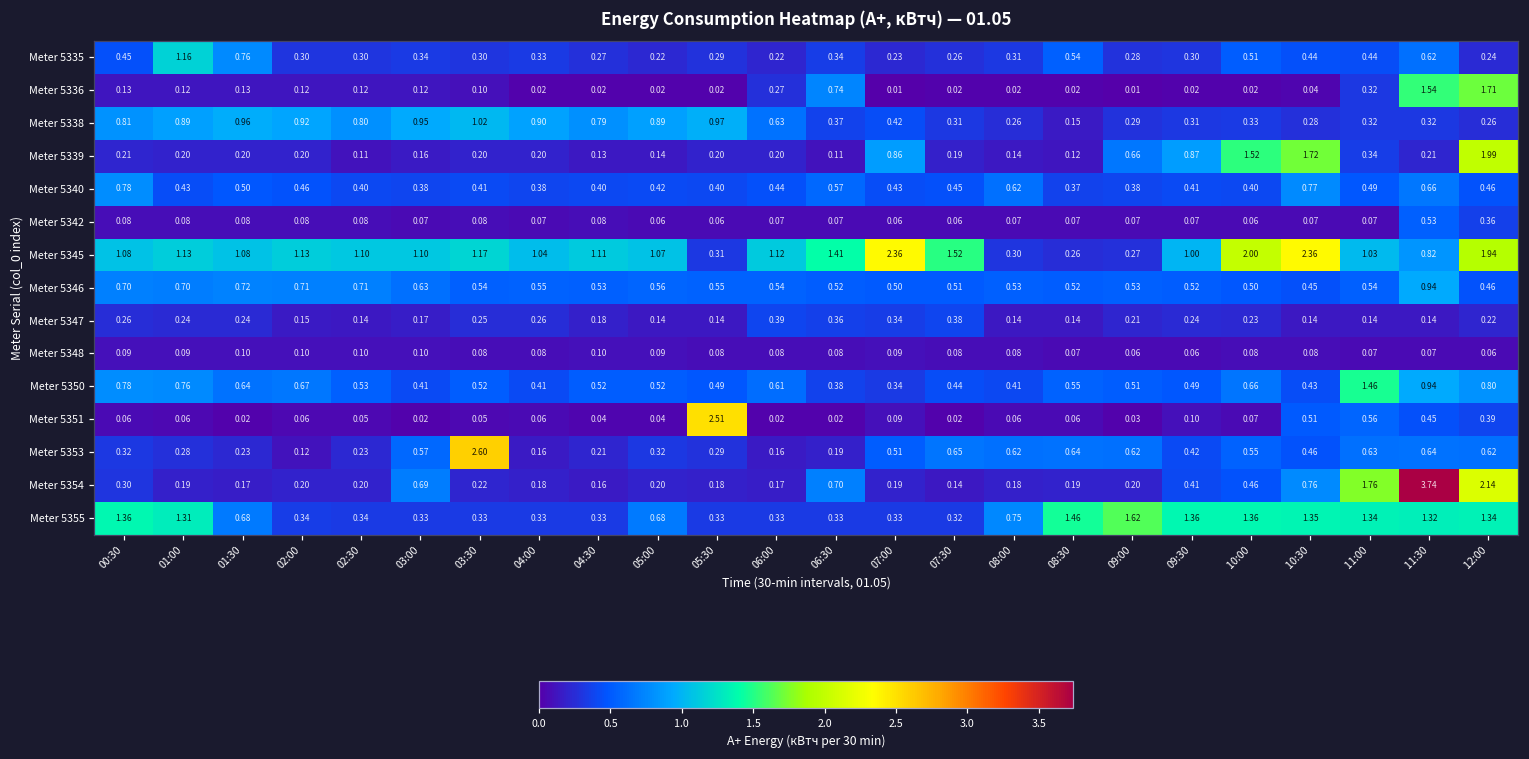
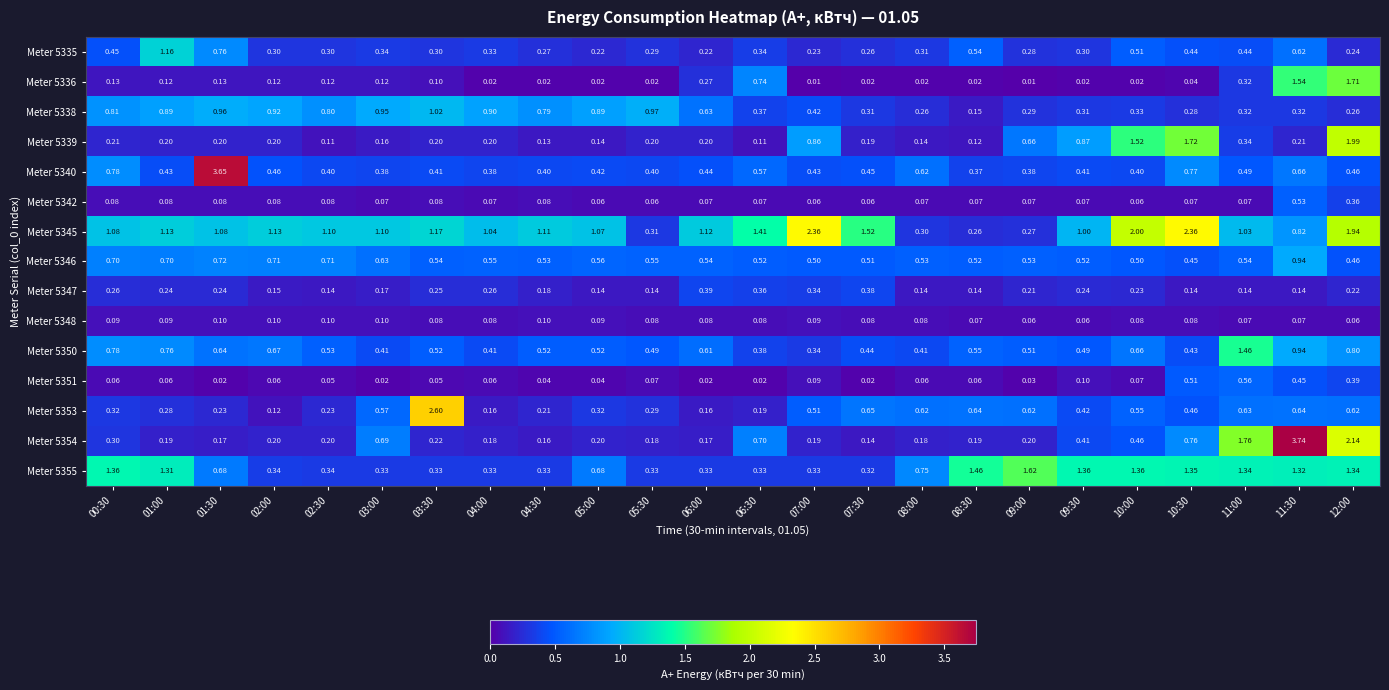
Meter 5340, 01:30: 0.50 -> 3.65
Meter 5351, 05:30: 2.51 -> 0.07
